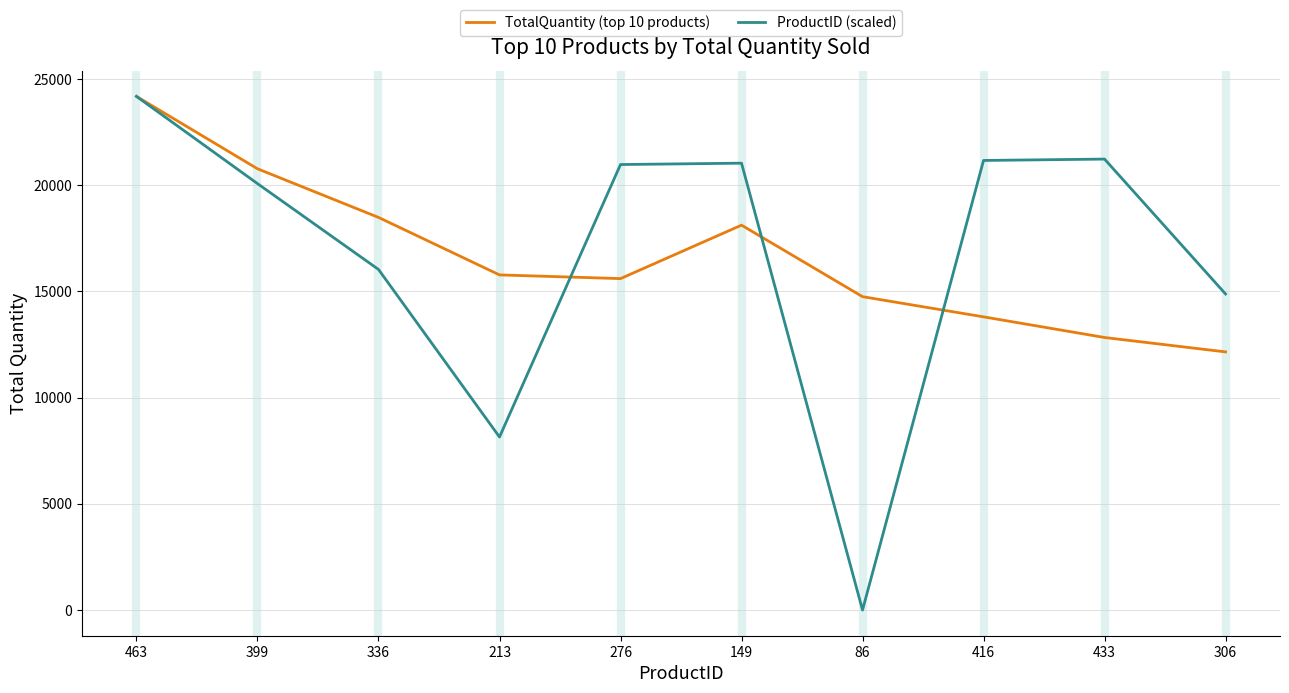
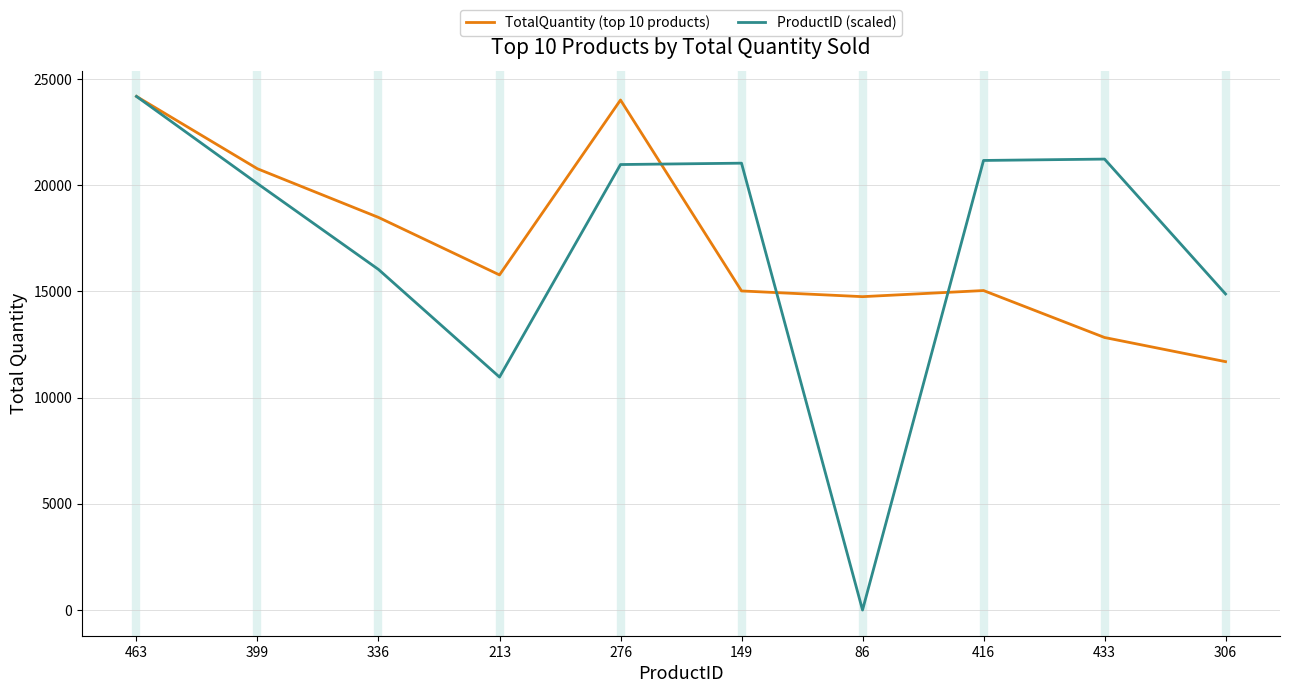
ProductID (scaled), 213: 8100 -> 11000
TotalQuantity (top 10 products), 276: 15600 -> 24000
TotalQuantity (top 10 products), 149: 18100 -> 15000
TotalQuantity (top 10 products), 416: 13800 -> 15000
TotalQuantity (top 10 products), 306: 12200 -> 11700
